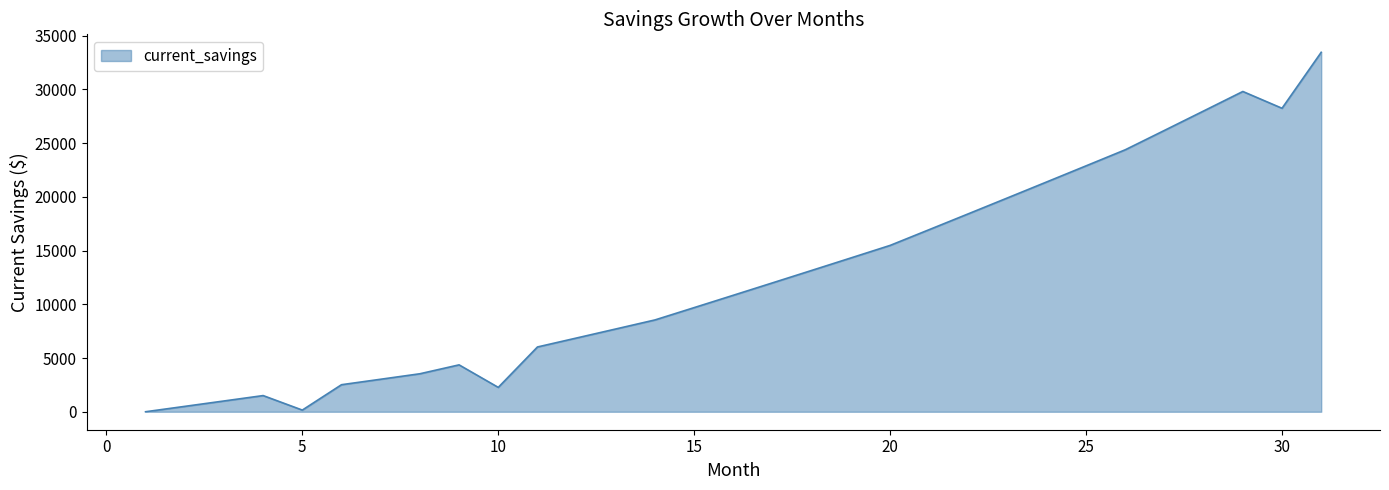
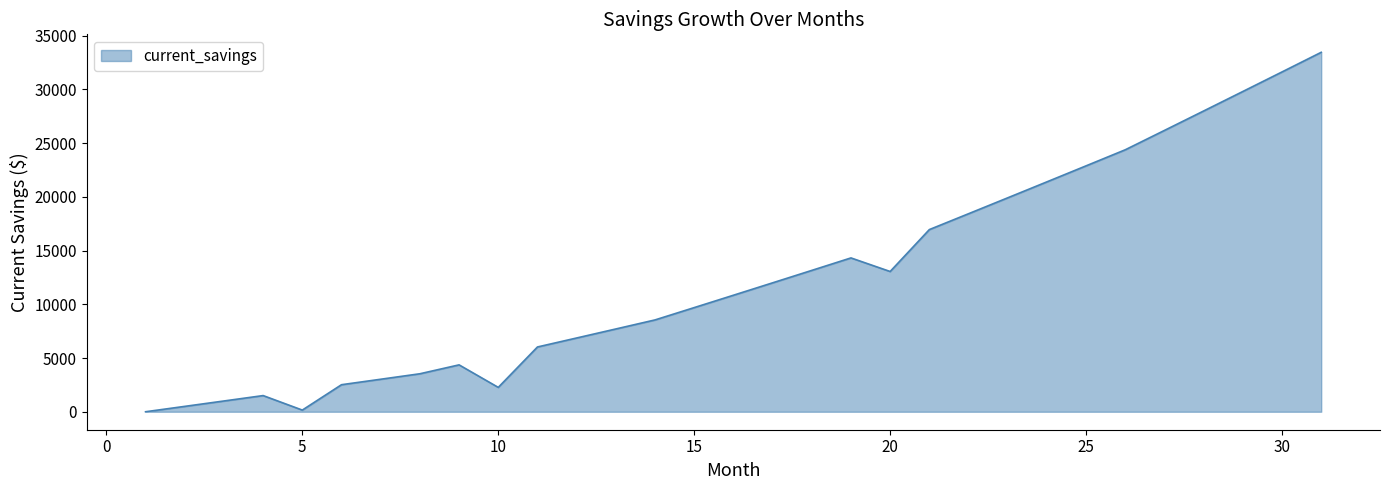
20: 15500 -> 13100
30: 28200 -> 31600
